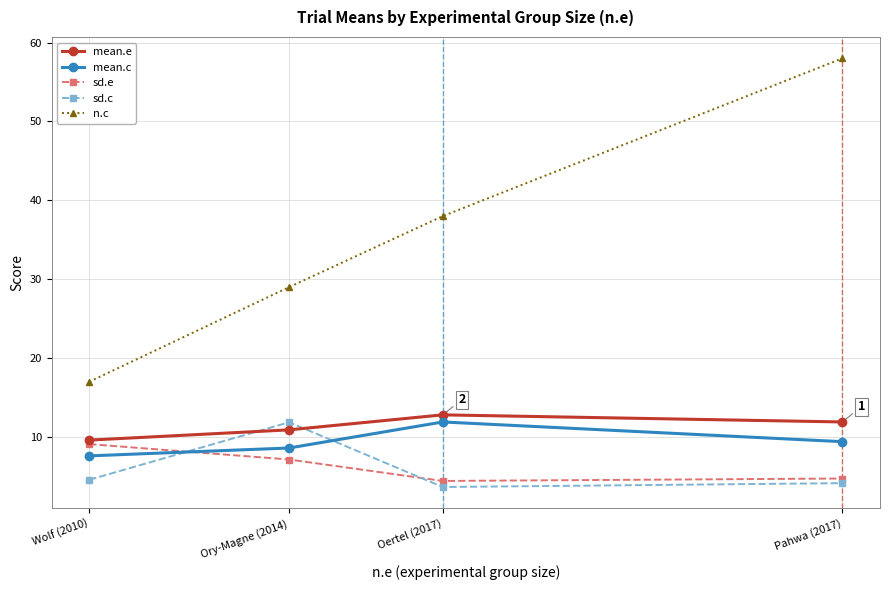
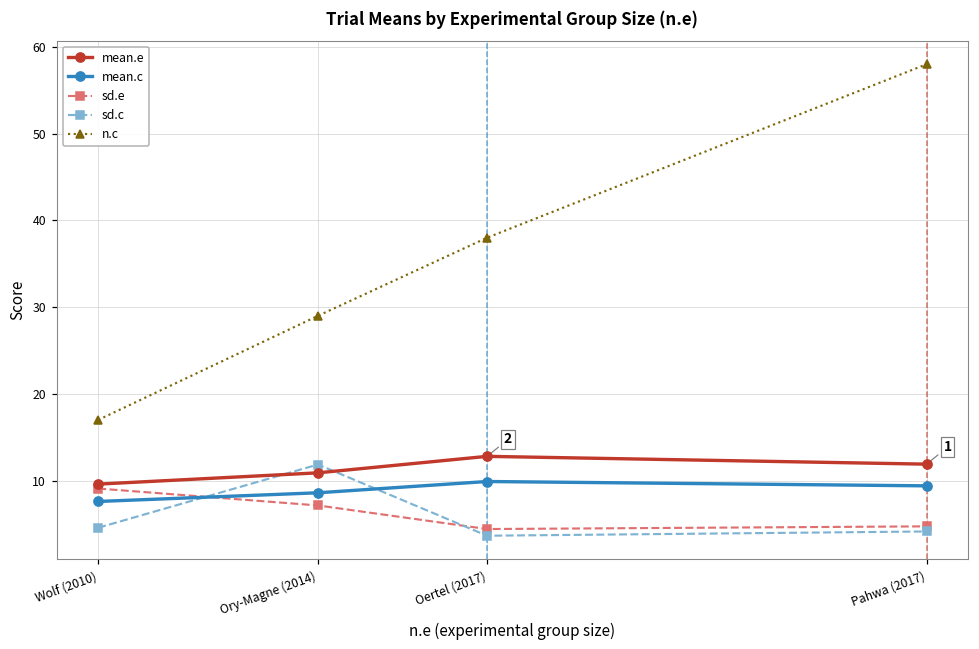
mean.c, Oertel (2017): 12 -> 10
